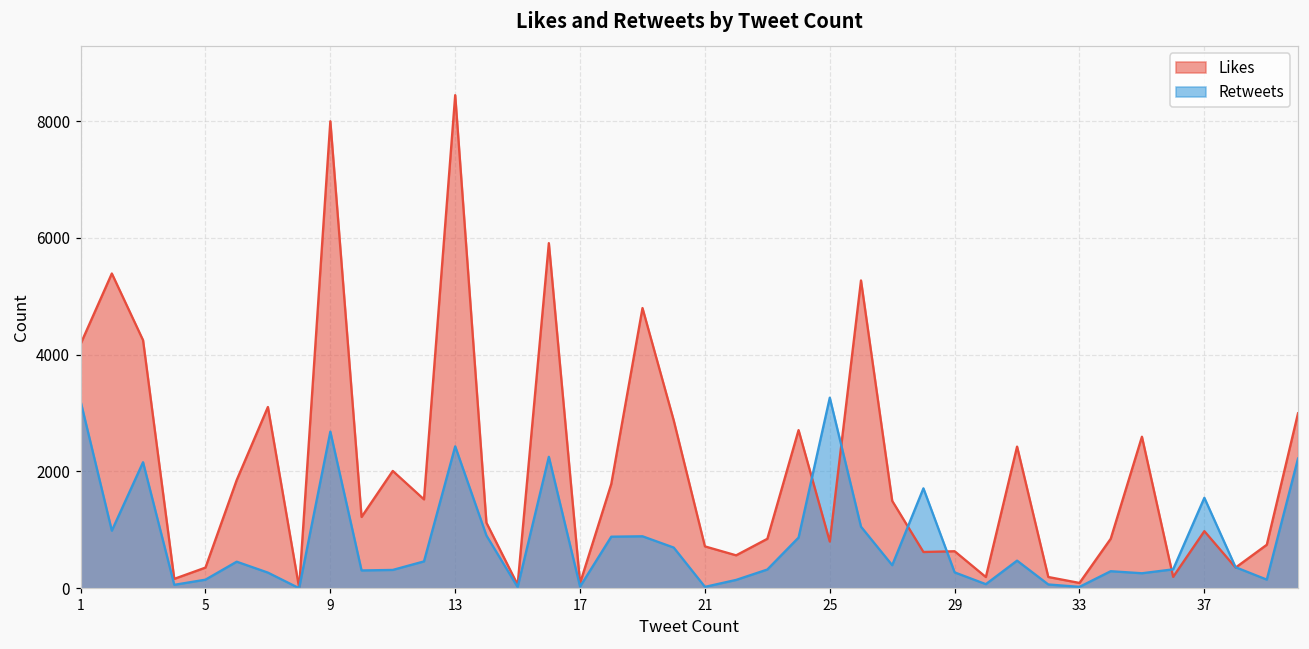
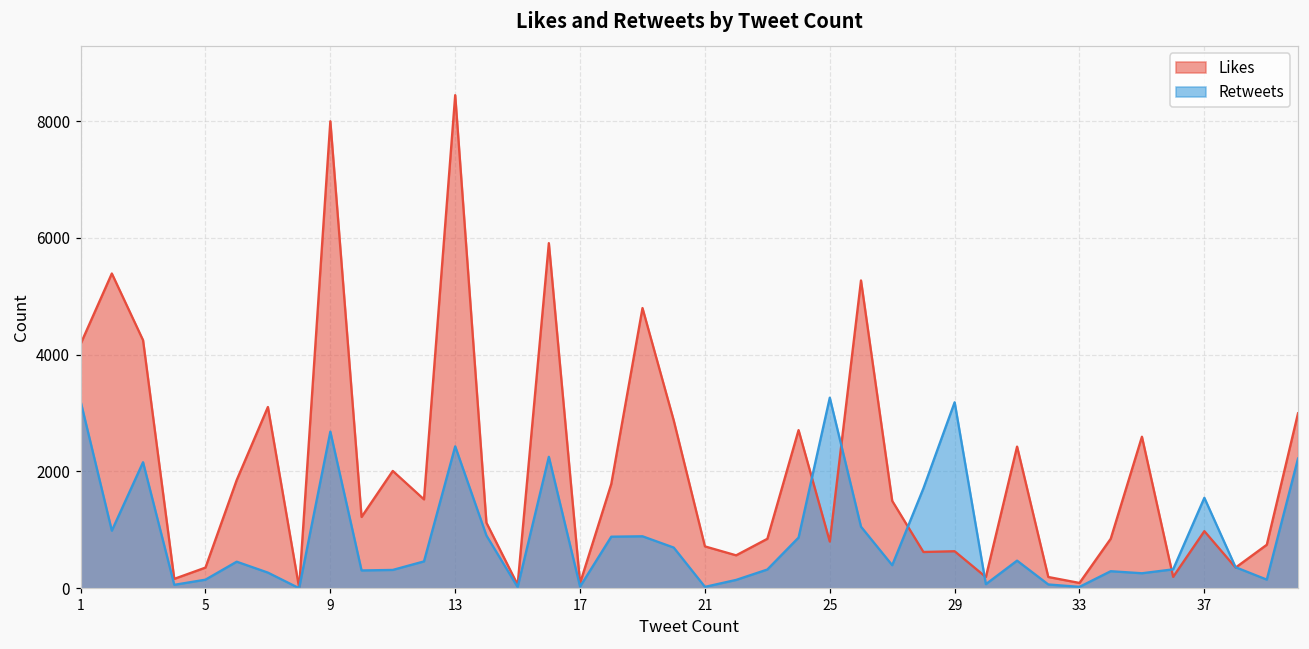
Retweets, 29: 300 -> 3200
